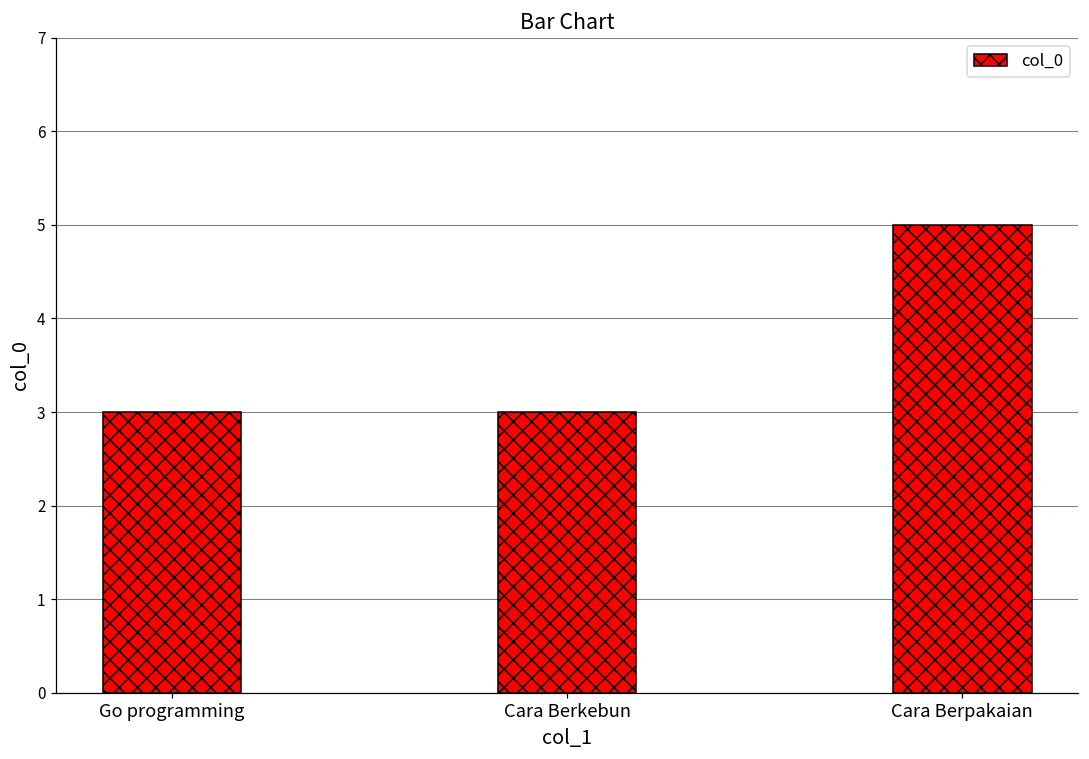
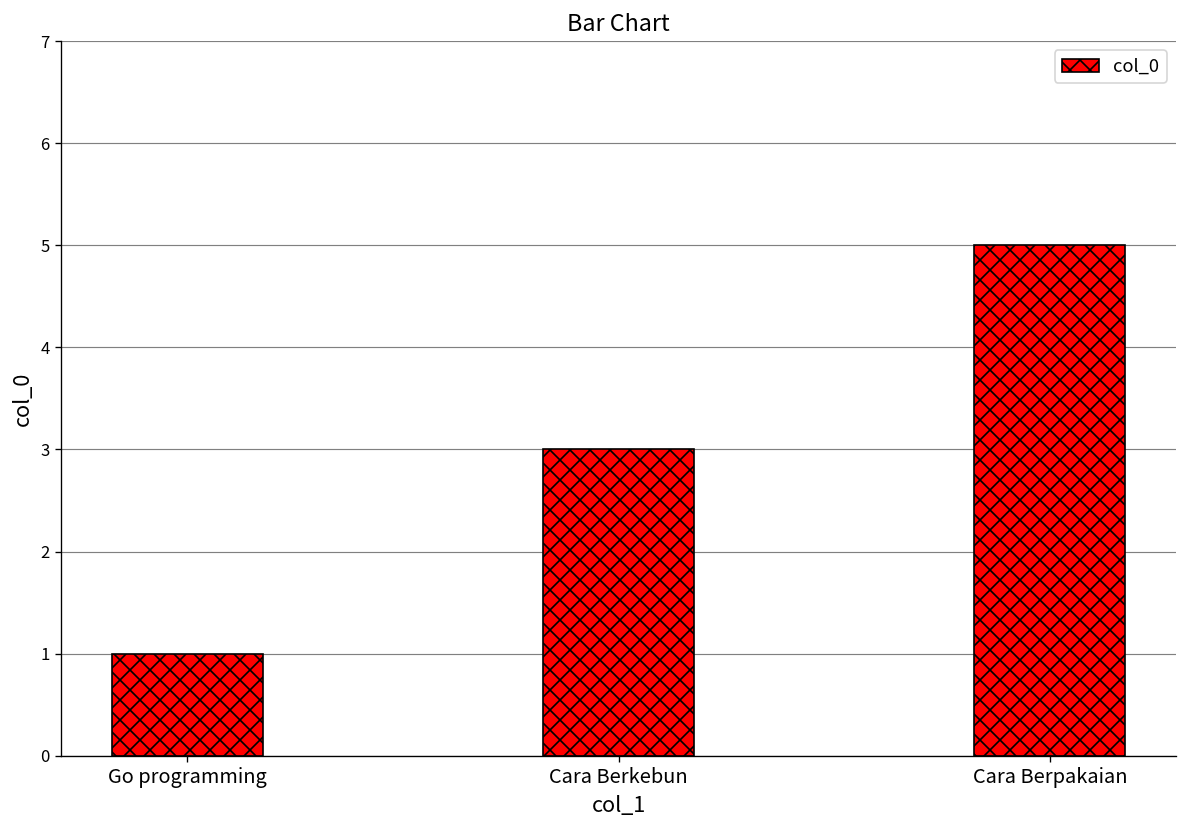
Go programming: 3 -> 1
